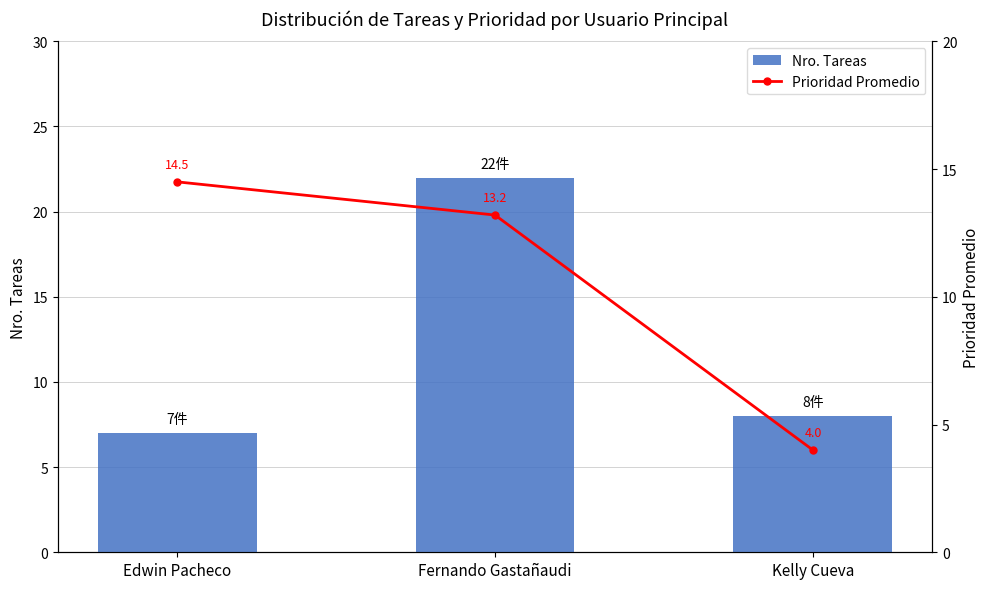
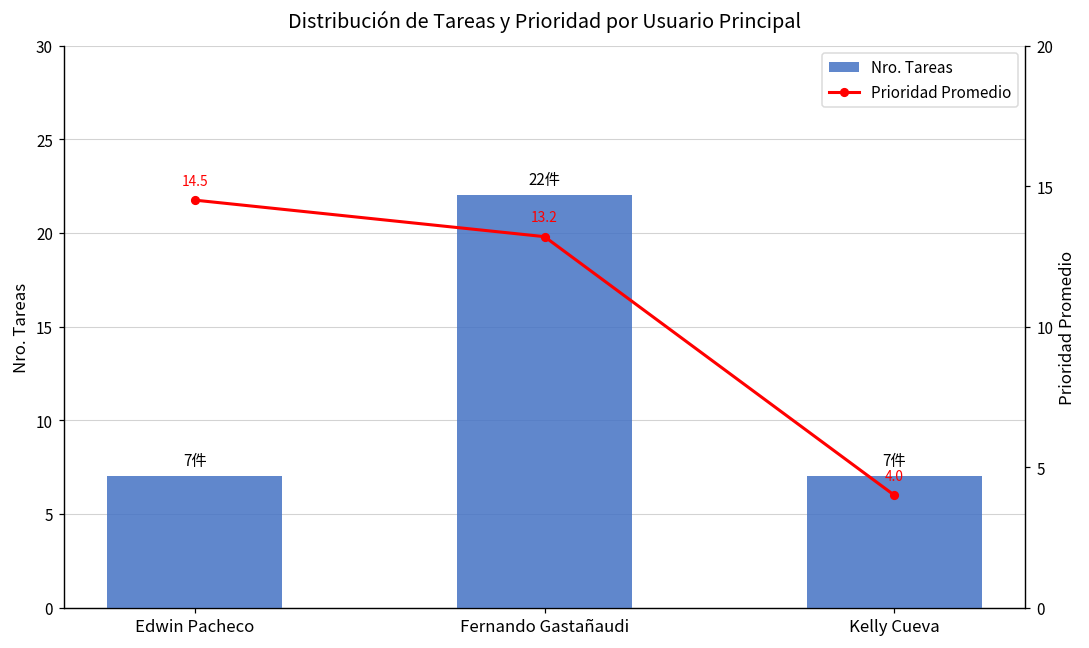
Nro. Tareas, Kelly Cueva: 8件 -> 7件
